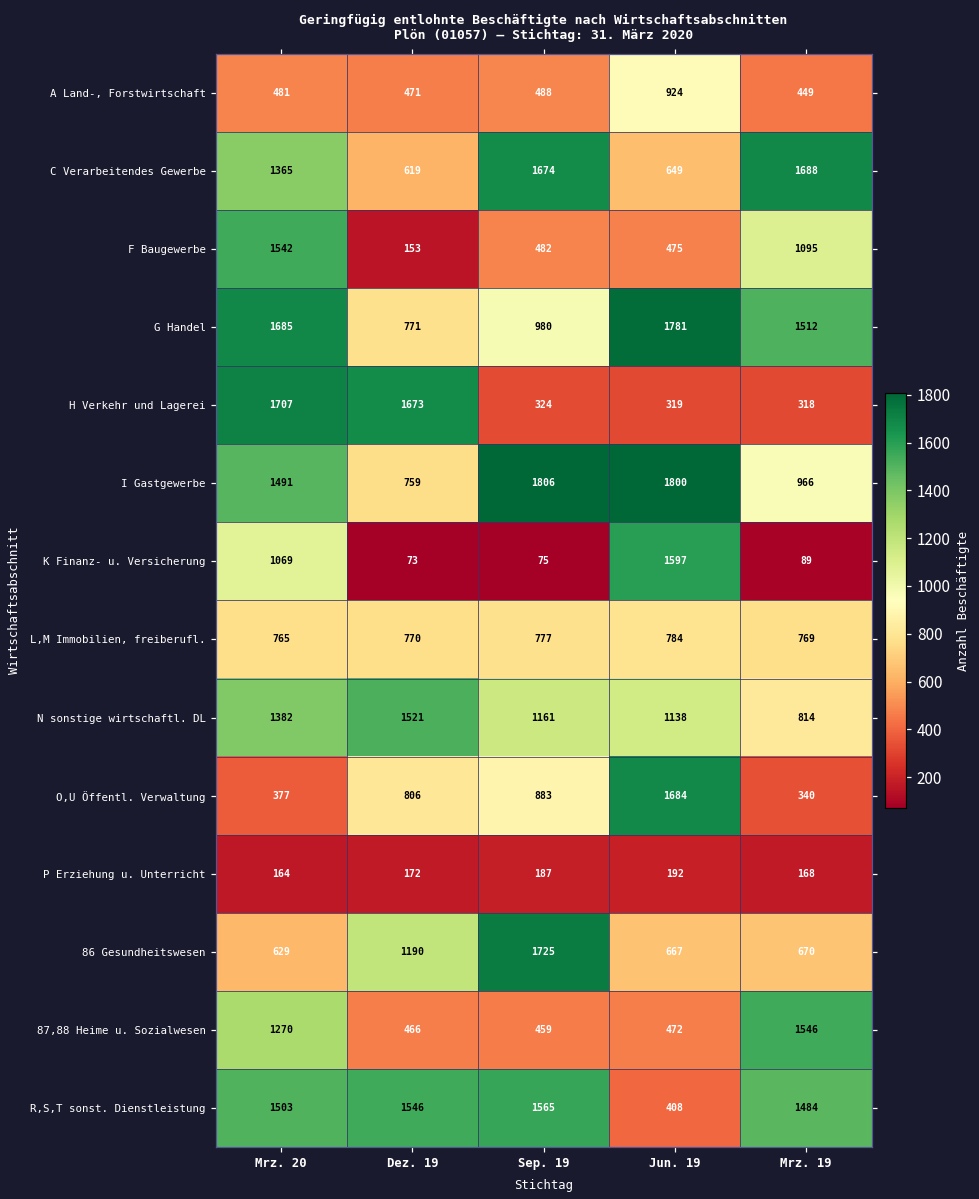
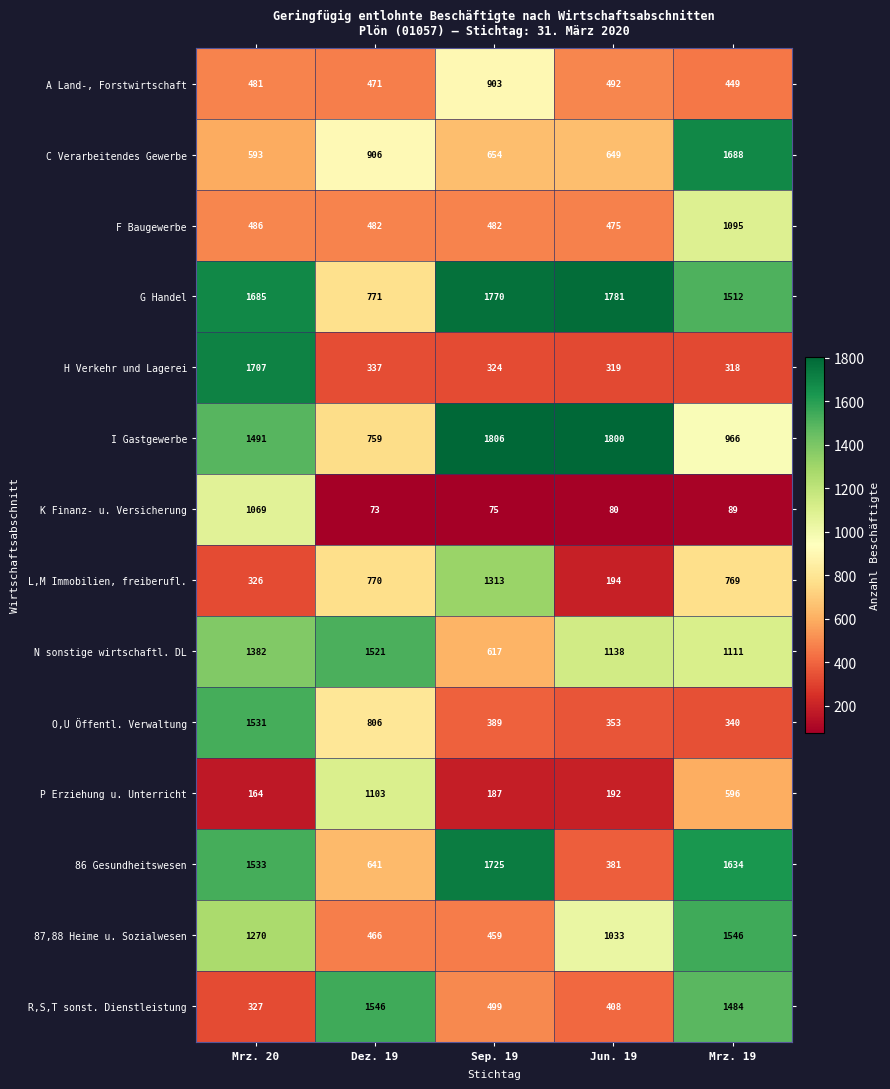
A Land-, Forstwirtschaft, Sep. 19: 488 -> 903
A Land-, Forstwirtschaft, Jun. 19: 924 -> 492
C Verarbeitendes Gewerbe, Mrz. 20: 1365 -> 593
C Verarbeitendes Gewerbe, Dez. 19: 619 -> 906
C Verarbeitendes Gewerbe, Sep. 19: 1674 -> 654
F Baugewerbe, Mrz. 20: 1542 -> 486
F Baugewerbe, Dez. 19: 153 -> 482
G Handel, Sep. 19: 980 -> 1770
H Verkehr und Lagerei, Dez. 19: 1673 -> 337
K Finanz- u. Versicherung, Jun. 19: 1597 -> 80
L,M Immobilien, freiberufl., Mrz. 20: 765 -> 326
L,M Immobilien, freiberufl., Sep. 19: 777 -> 1313
L,M Immobilien, freiberufl., Jun. 19: 784 -> 194
N sonstige wirtschaftl. DL, Sep. 19: 1161 -> 617
N sonstige wirtschaftl. DL, Mrz. 19: 814 -> 1111
O,U Öffentl. Verwaltung, Mrz. 20: 377 -> 1531
O,U Öffentl. Verwaltung, Sep. 19: 883 -> 389
O,U Öffentl. Verwaltung, Jun. 19: 1684 -> 353
P Erziehung u. Unterricht, Dez. 19: 172 -> 1103
P Erziehung u. Unterricht, Mrz. 19: 168 -> 596
86 Gesundheitswesen, Mrz. 20: 629 -> 1533
86 Gesundheitswesen, Dez. 19: 1190 -> 641
86 Gesundheitswesen, Jun. 19: 667 -> 381
86 Gesundheitswesen, Mrz. 19: 670 -> 1634
87,88 Heime u. Sozialwesen, Jun. 19: 472 -> 1033
R,S,T sonst. Dienstleistung, Mrz. 20: 1503 -> 327
R,S,T sonst. Dienstleistung, Sep. 19: 1565 -> 499
